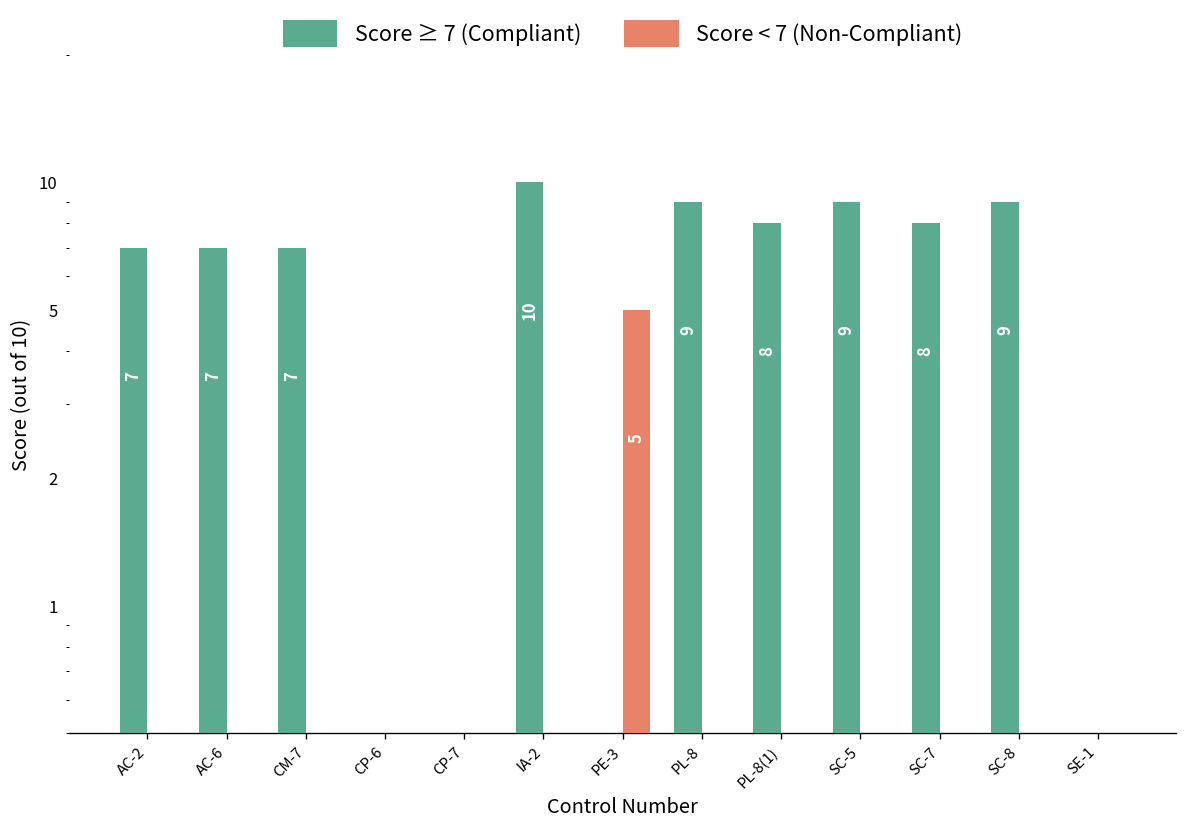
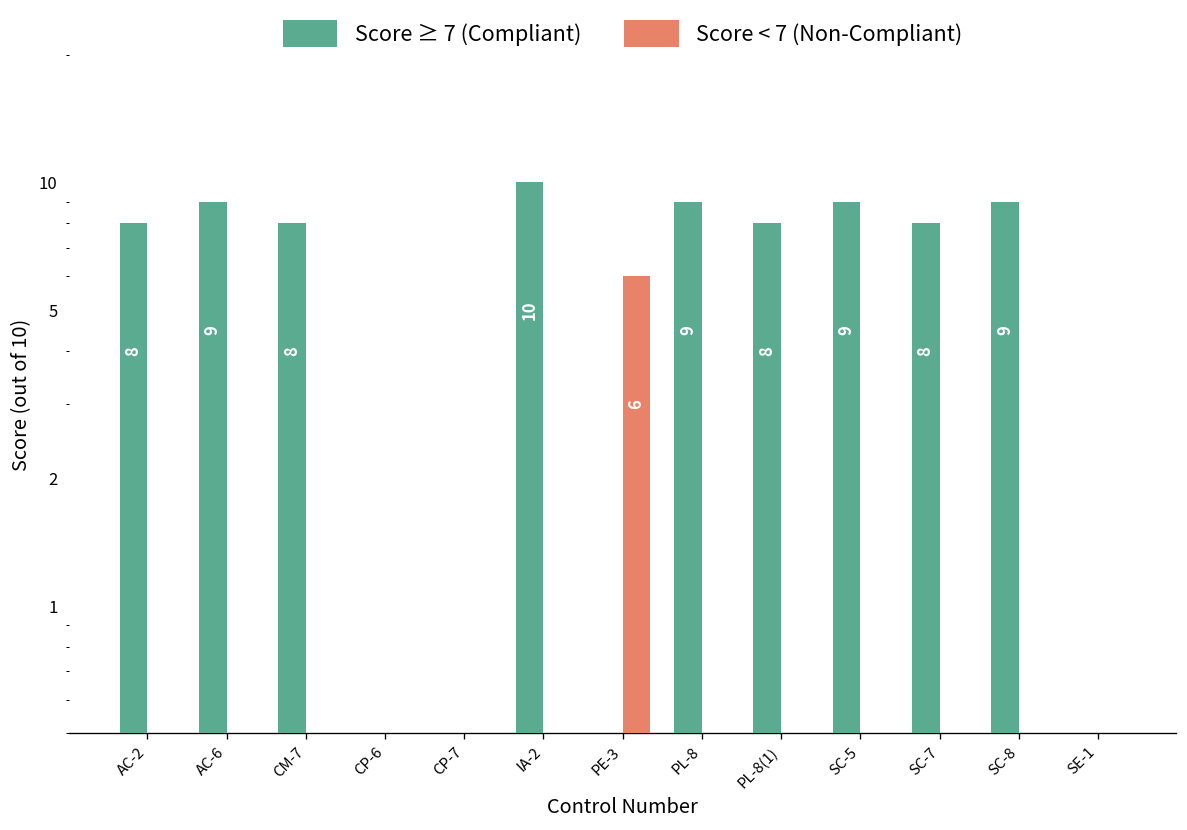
Score ≥ 7 (Compliant), AC-2: 7 -> 8
Score ≥ 7 (Compliant), AC-6: 7 -> 9
Score ≥ 7 (Compliant), CM-7: 7 -> 8
Score < 7 (Non-Compliant), PE-3: 5 -> 6
